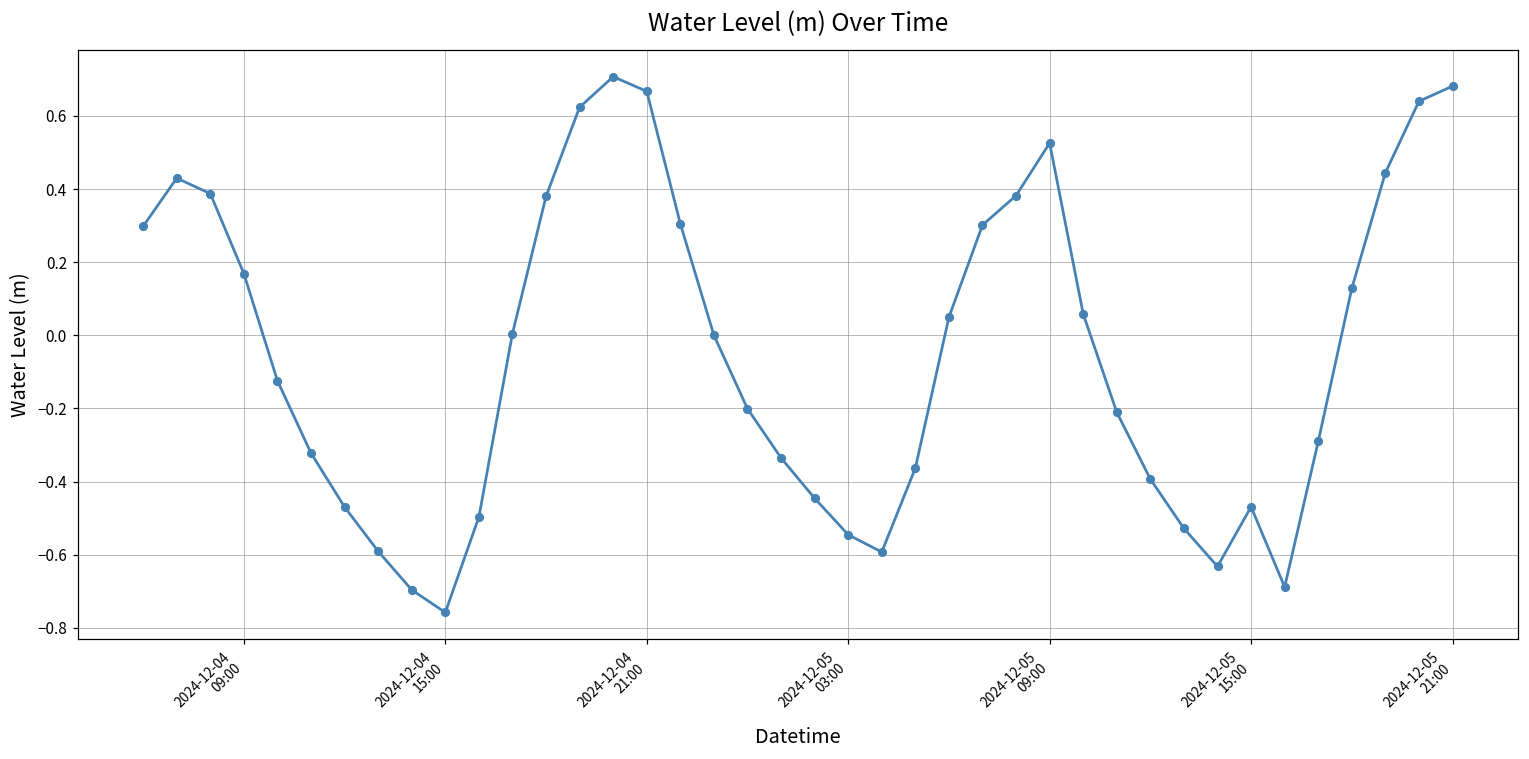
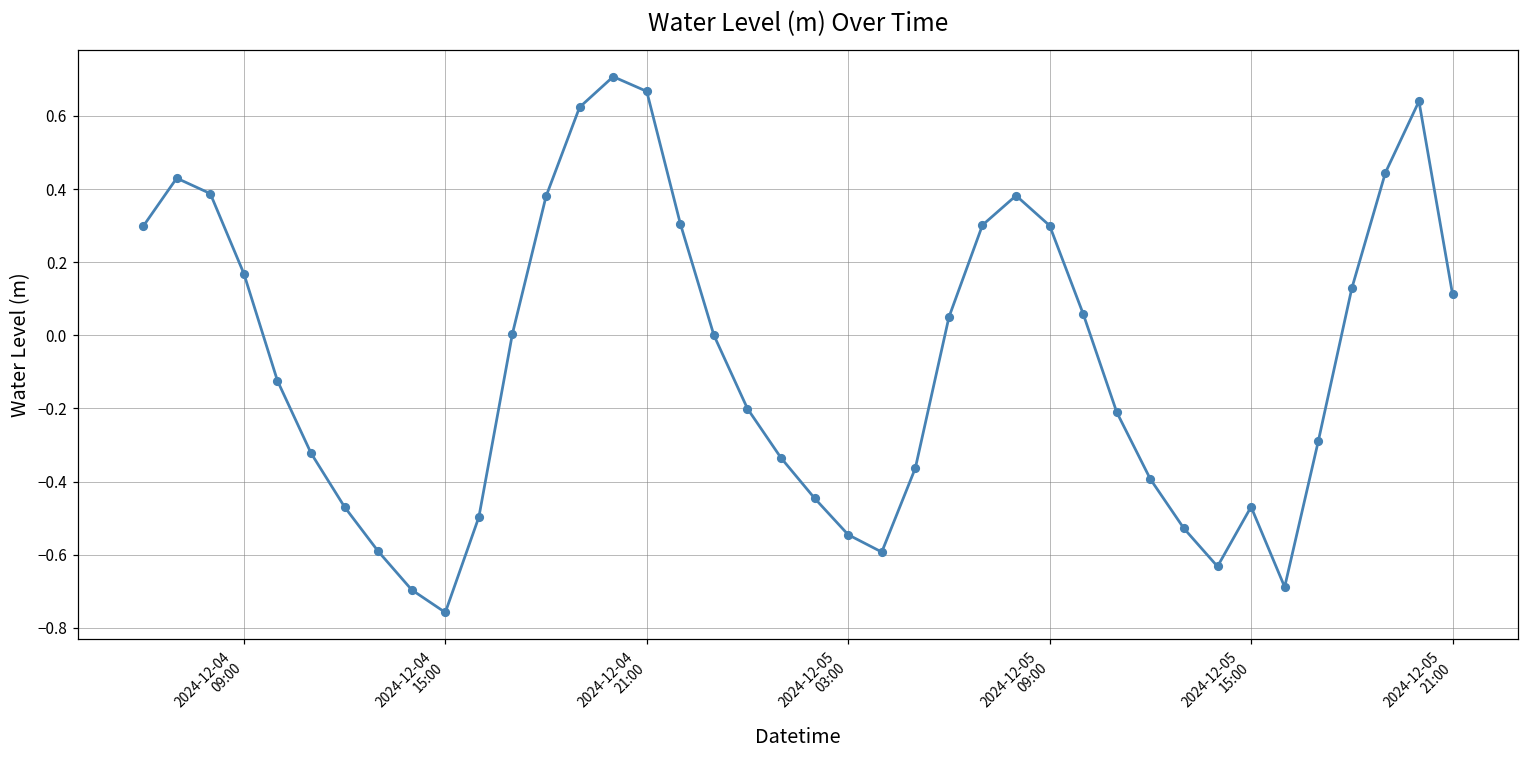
2024-12-05 09:00: 0.53 -> 0.30
2024-12-05 21:00: 0.68 -> 0.11
